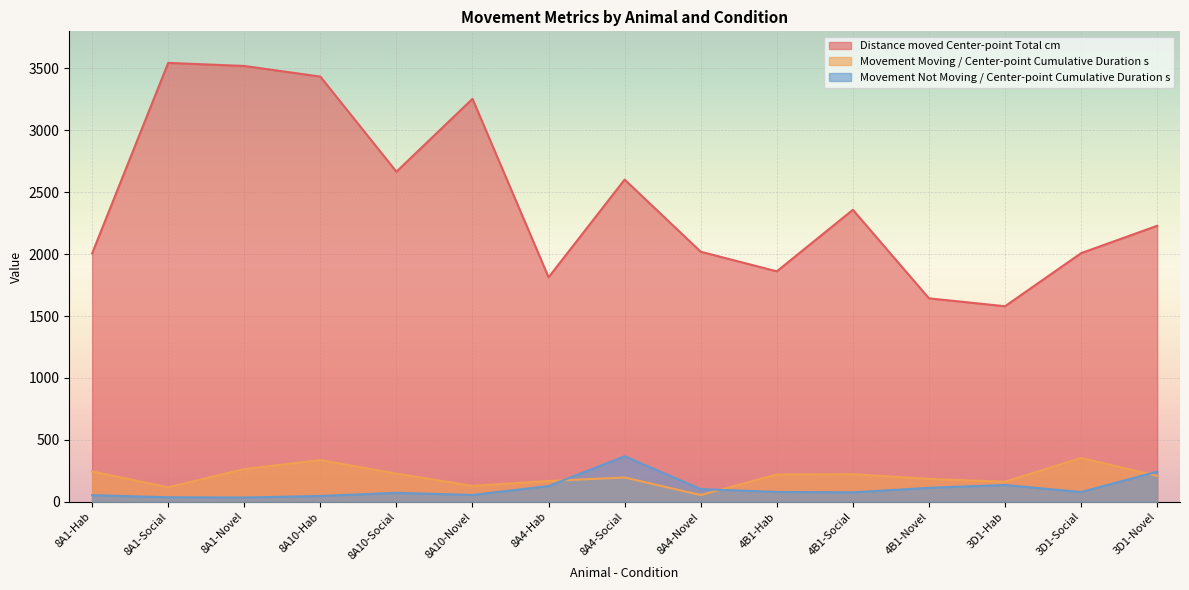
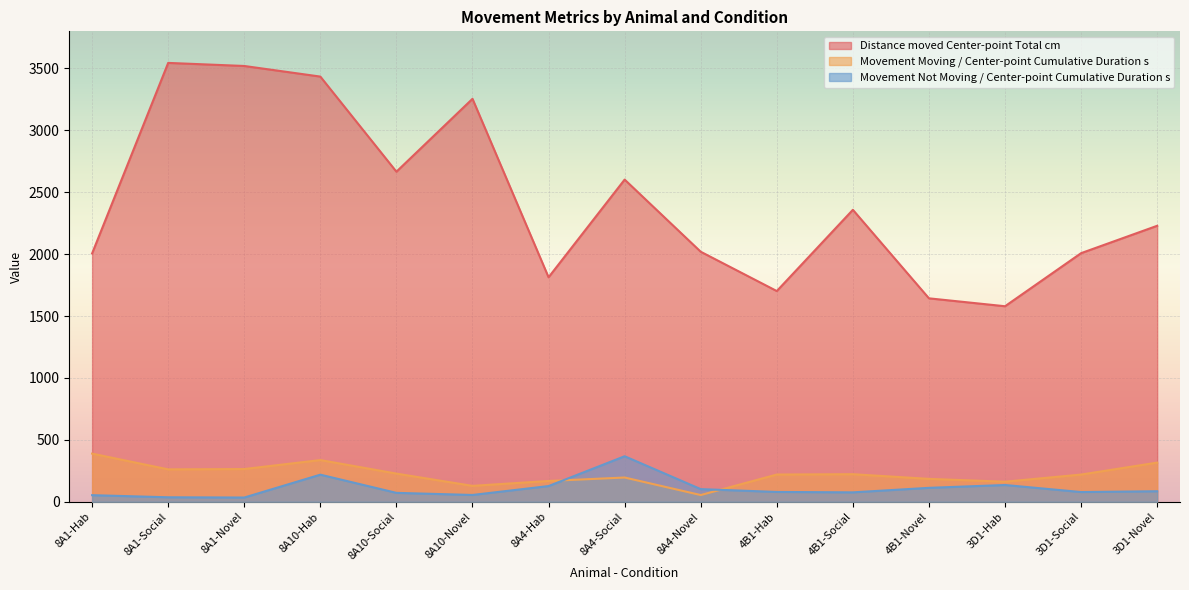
Movement Moving / Center-point Cumulative Duration s, 8A1-Hab: 250 -> 390
Movement Moving / Center-point Cumulative Duration s, 8A1-Social: 120 -> 260
Movement Not Moving / Center-point Cumulative Duration s, 8A10-Hab: 50 -> 220
Distance moved Center-point Total cm, 4B1-Hab: 1860 -> 1700
Movement Moving / Center-point Cumulative Duration s, 3D1-Social: 350 -> 220
Movement Moving / Center-point Cumulative Duration s, 3D1-Novel: 210 -> 320
Movement Not Moving / Center-point Cumulative Duration s, 3D1-Novel: 240 -> 90
